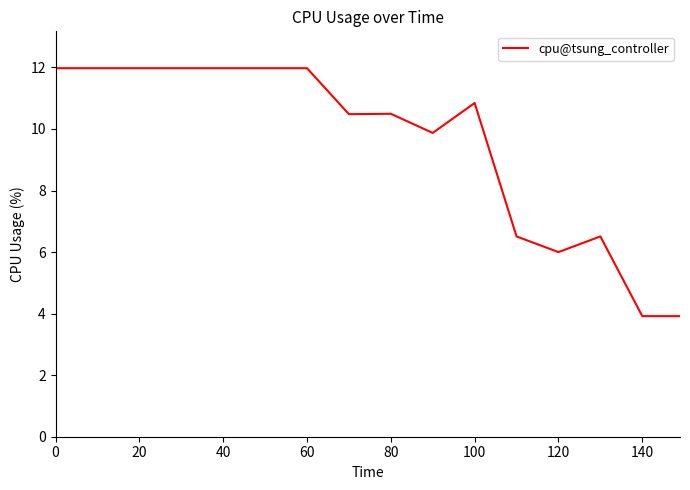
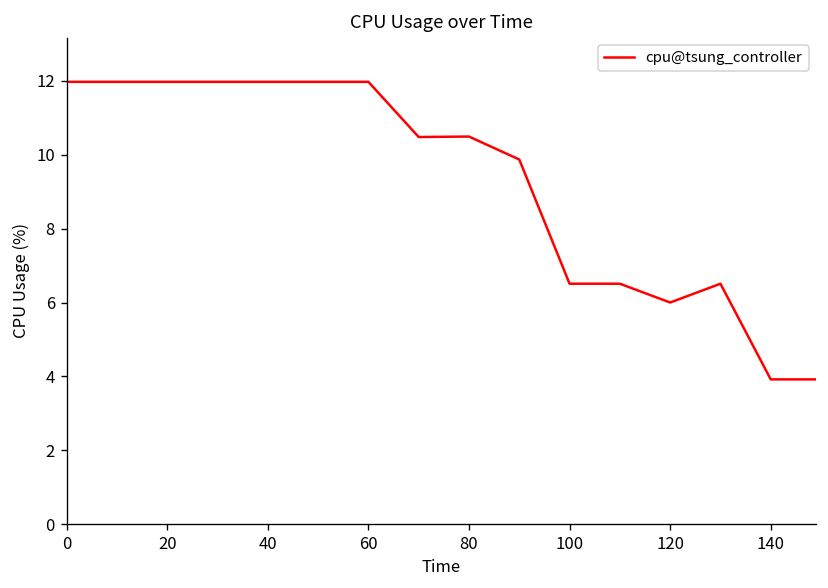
100: 10.8 -> 6.5
